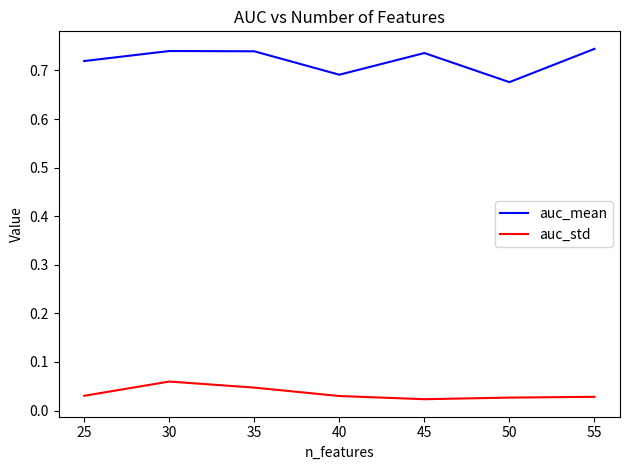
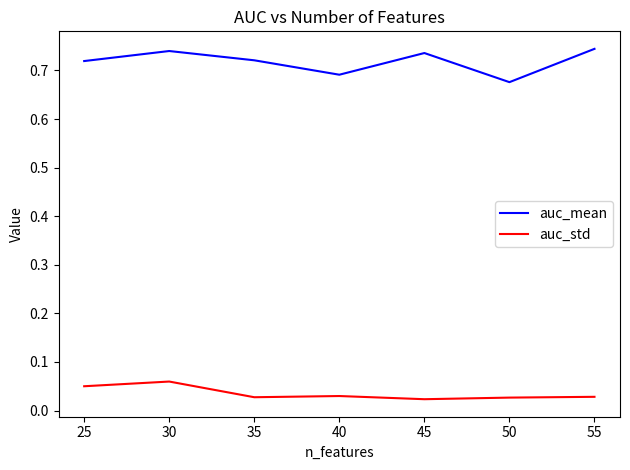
auc_std, 25: 0.03 -> 0.05
auc_mean, 35: 0.74 -> 0.72
auc_std, 35: 0.05 -> 0.03
